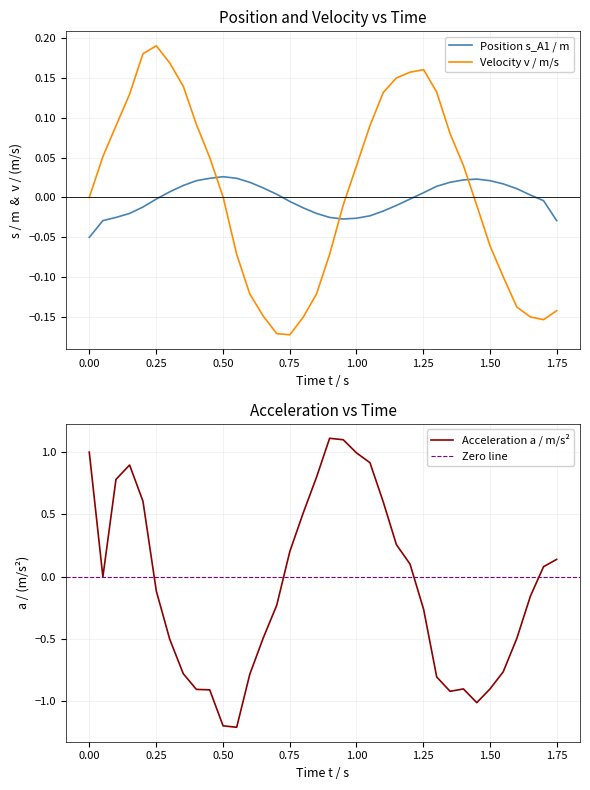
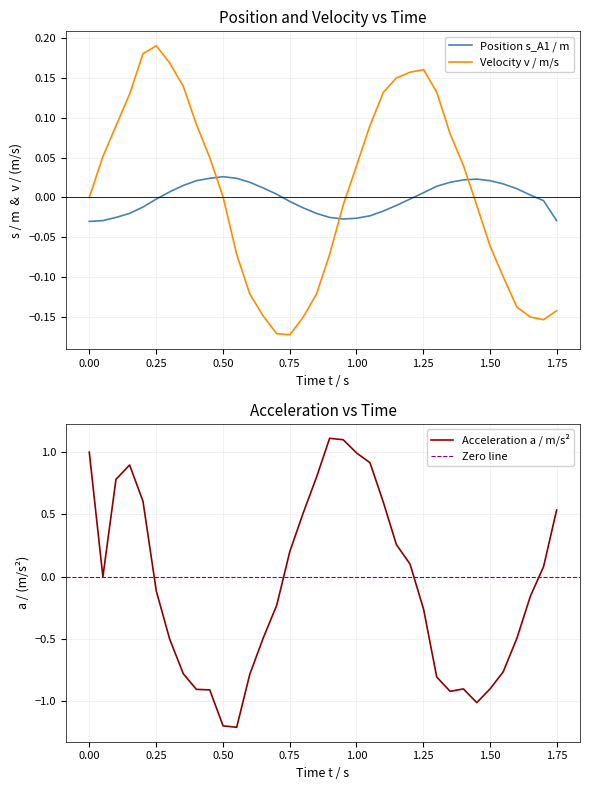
Position and Velocity vs Time, Position s_A1 / m, 0.00: -0.05 -> -0.03
Acceleration vs Time, 1.75: 0.14 -> 0.54
